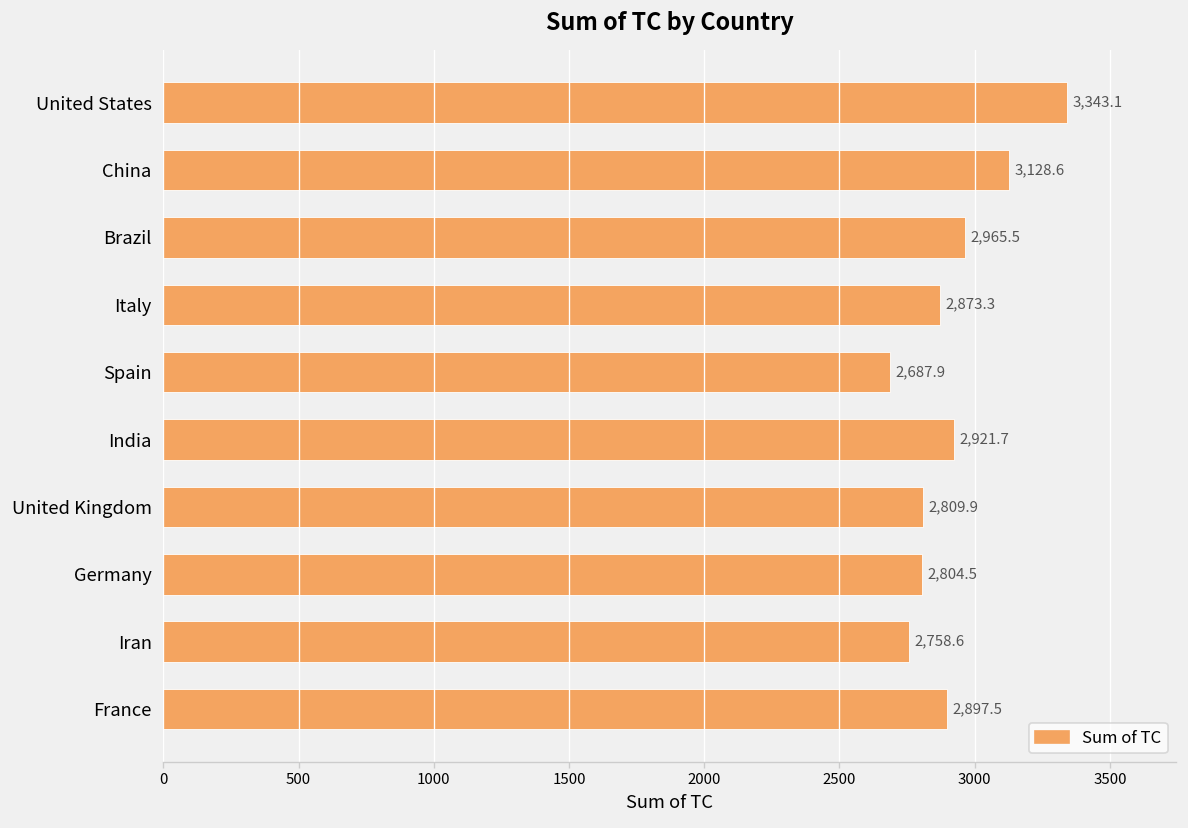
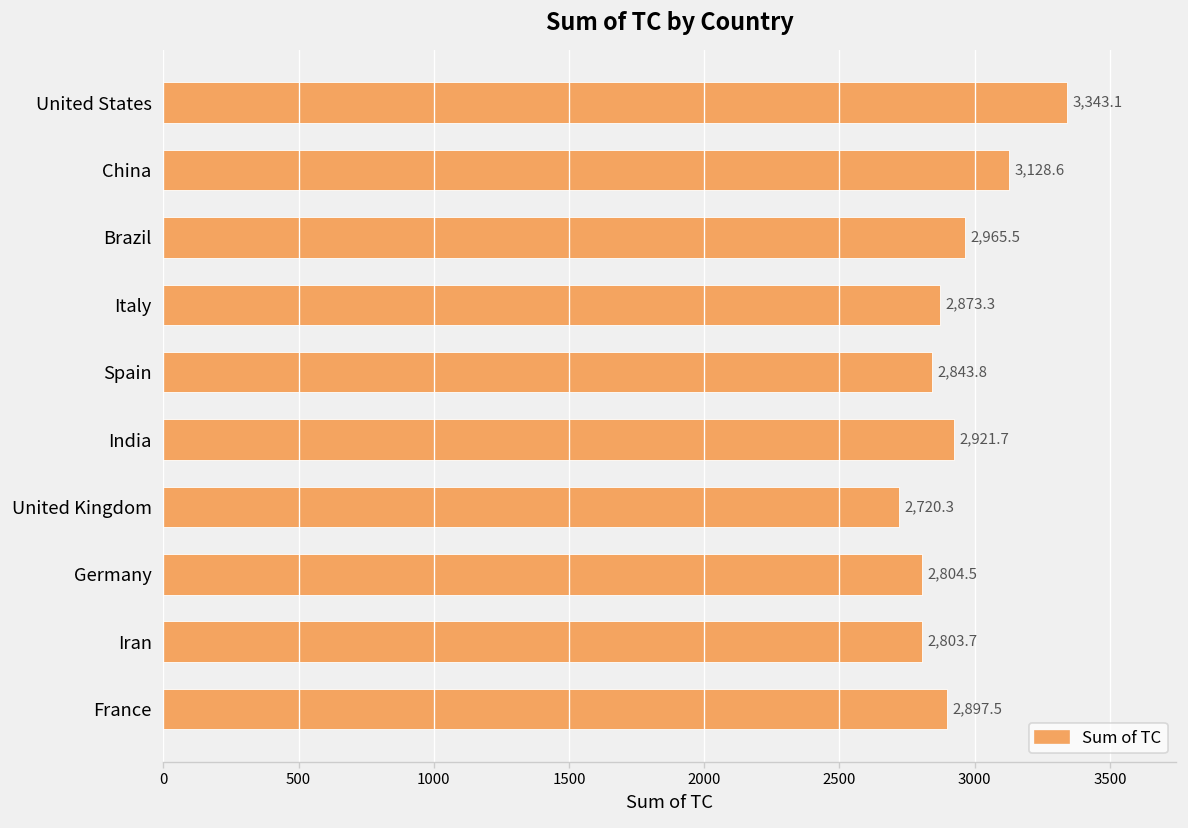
Spain: 2,687.9 -> 2,843.8
United Kingdom: 2,809.9 -> 2,720.3
Iran: 2,758.6 -> 2,803.7
